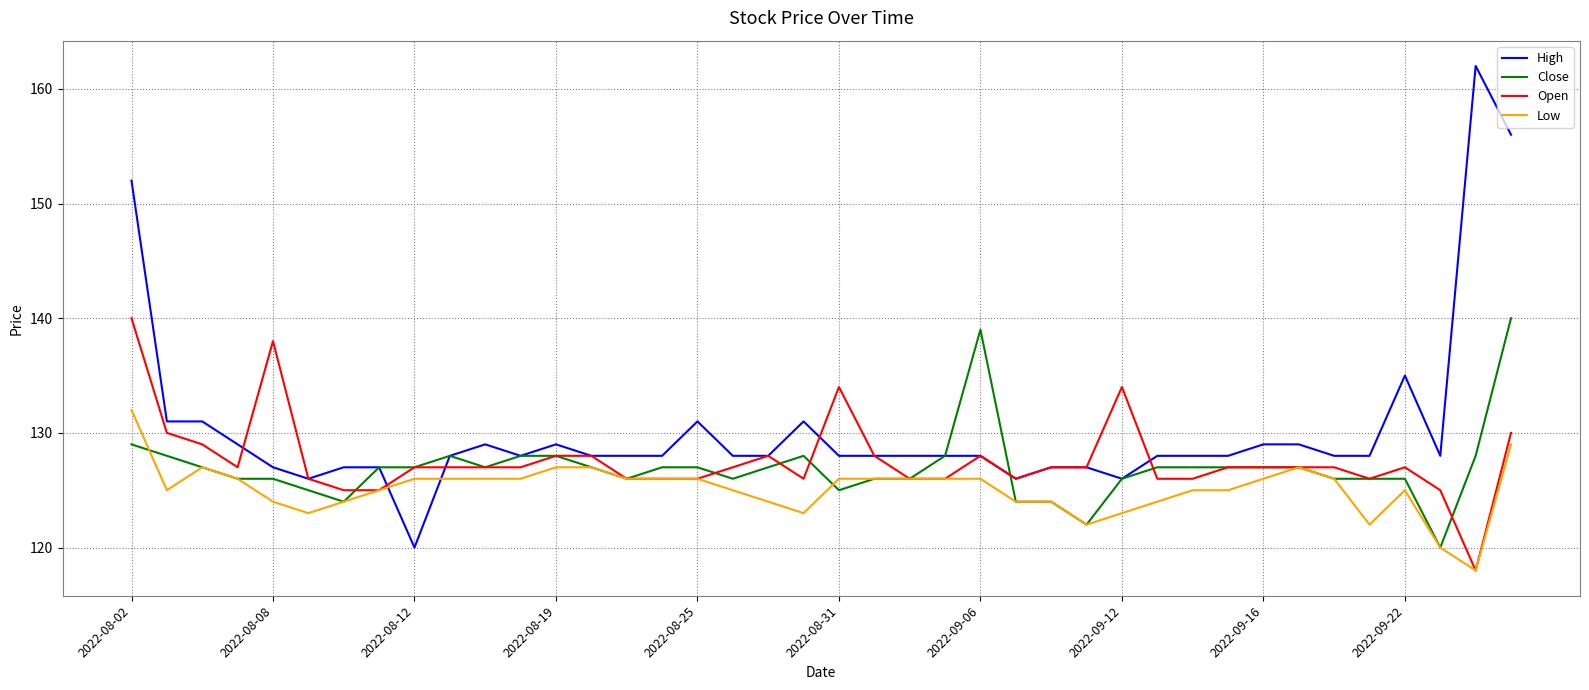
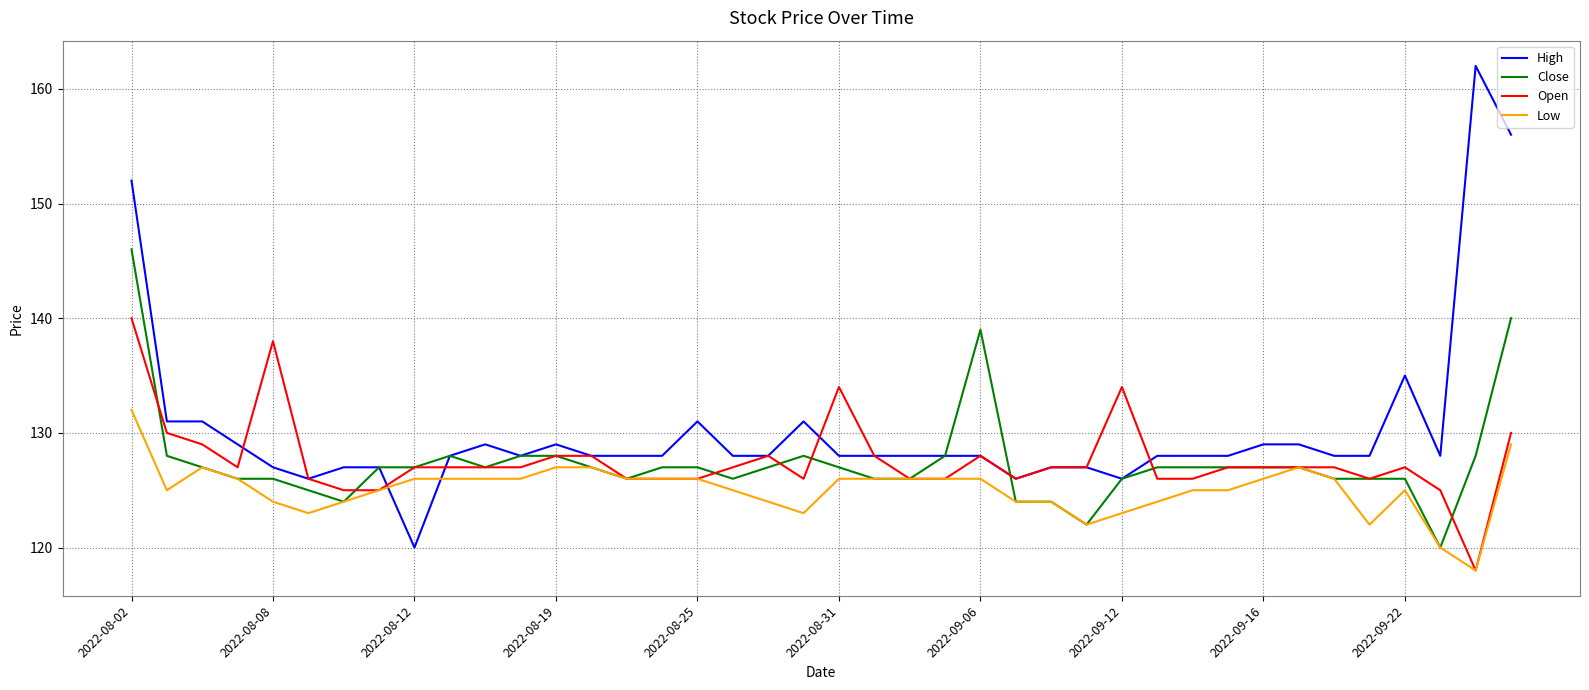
Close, 2022-08-02: 129 -> 146
Close, 2022-08-31: 125 -> 127
